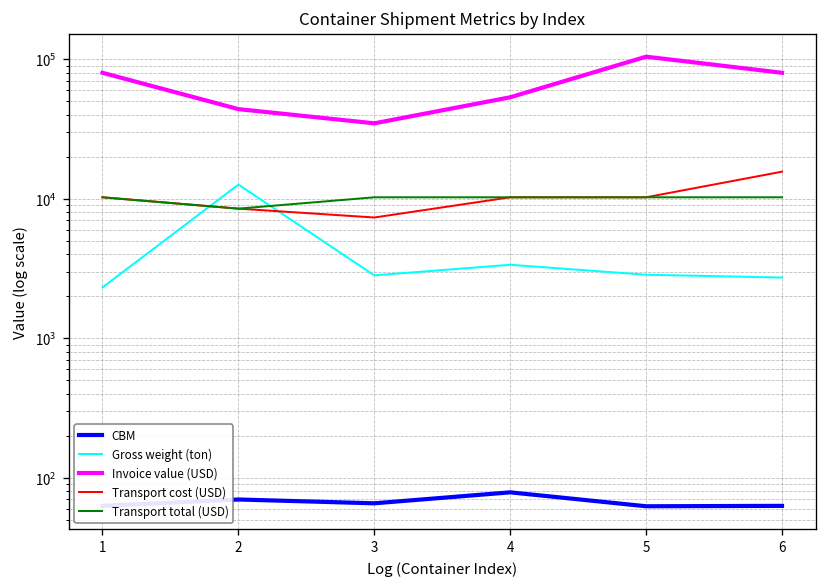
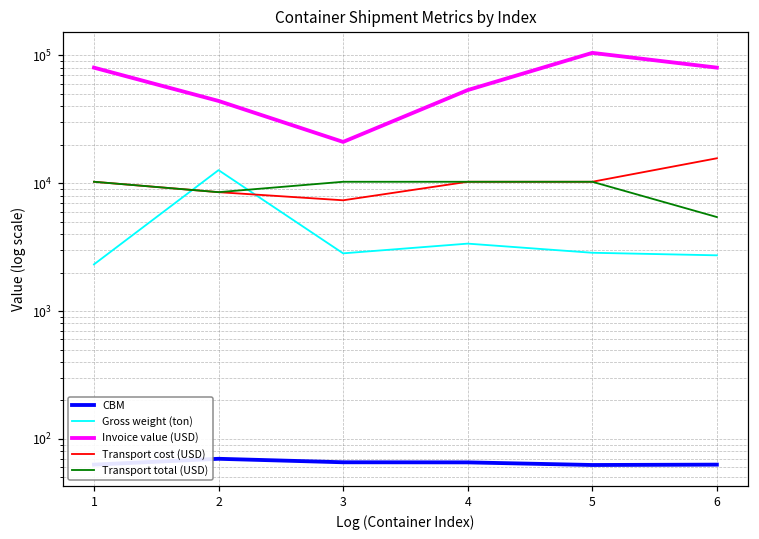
Invoice value (USD), 3: 35000 -> 21000
CBM, 4: 80 -> 70
Transport total (USD), 6: 10000 -> 5000
